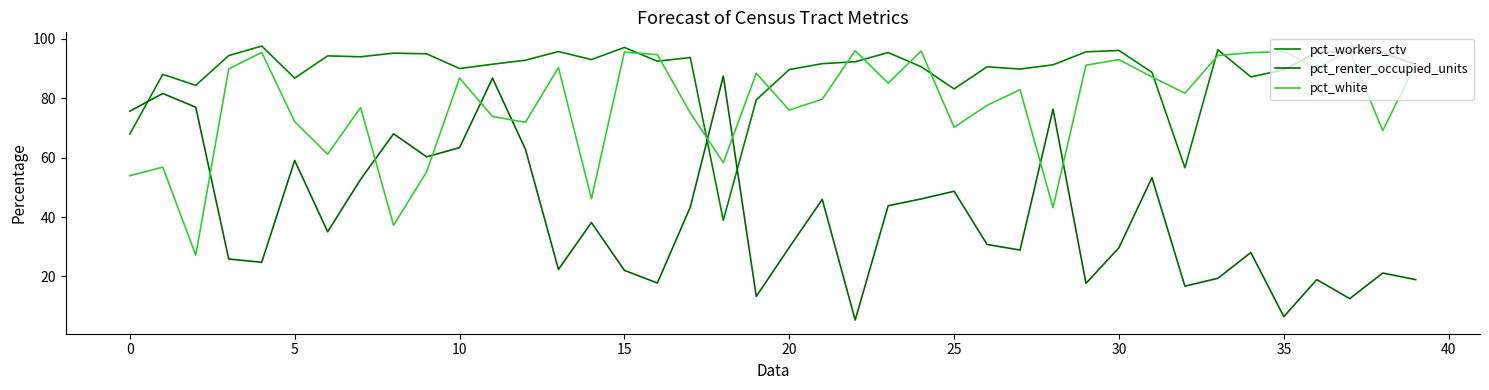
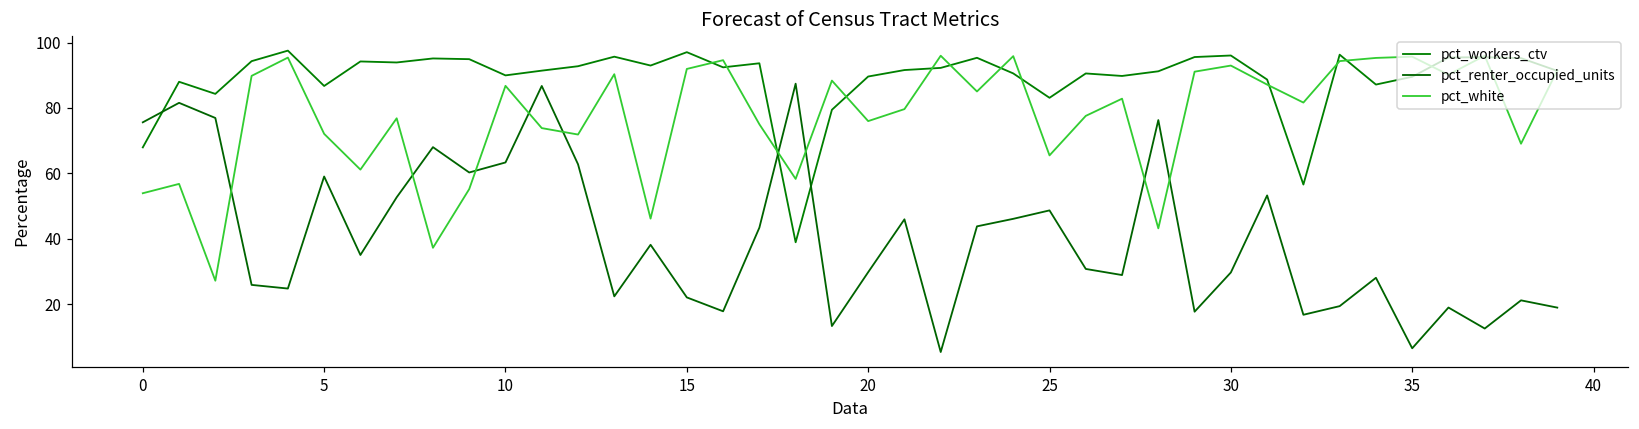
pct_white, 15: 96 -> 92
pct_white, 25: 70 -> 66
